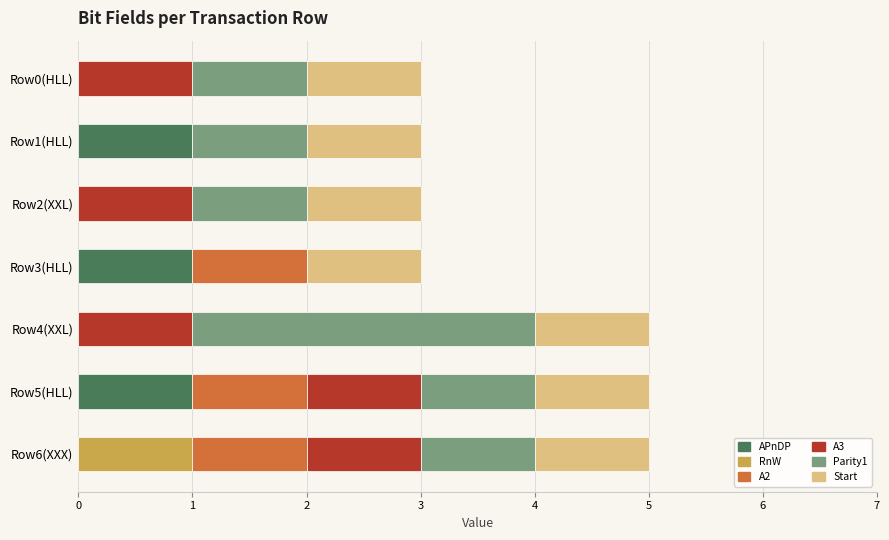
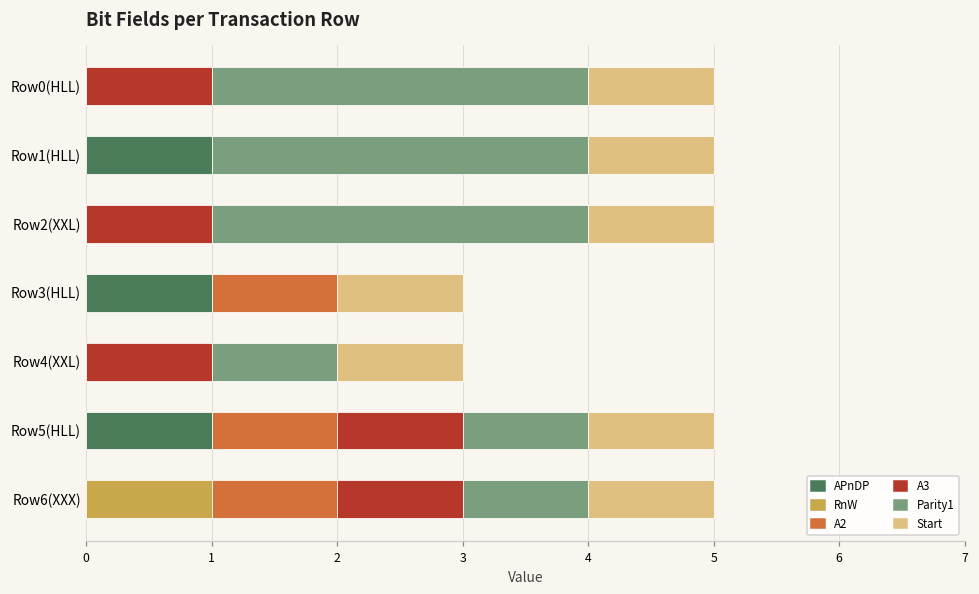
Parity1, Row0(HLL): 1 -> 3
Parity1, Row1(HLL): 1 -> 3
Parity1, Row2(XXL): 1 -> 3
Parity1, Row4(XXL): 3 -> 1
